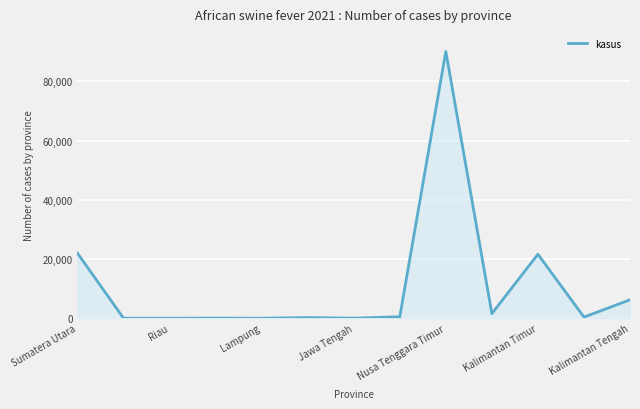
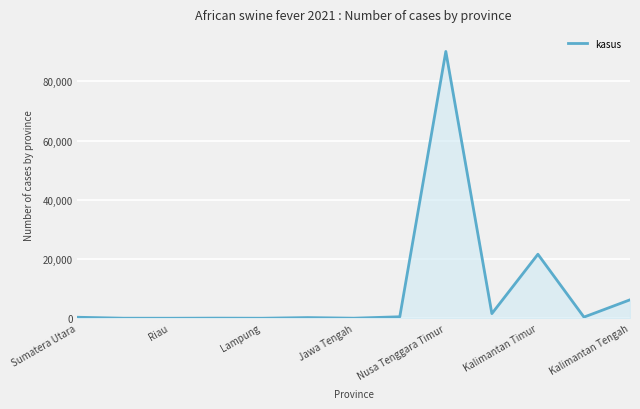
Sumatera Utara: 22,000 -> 0
